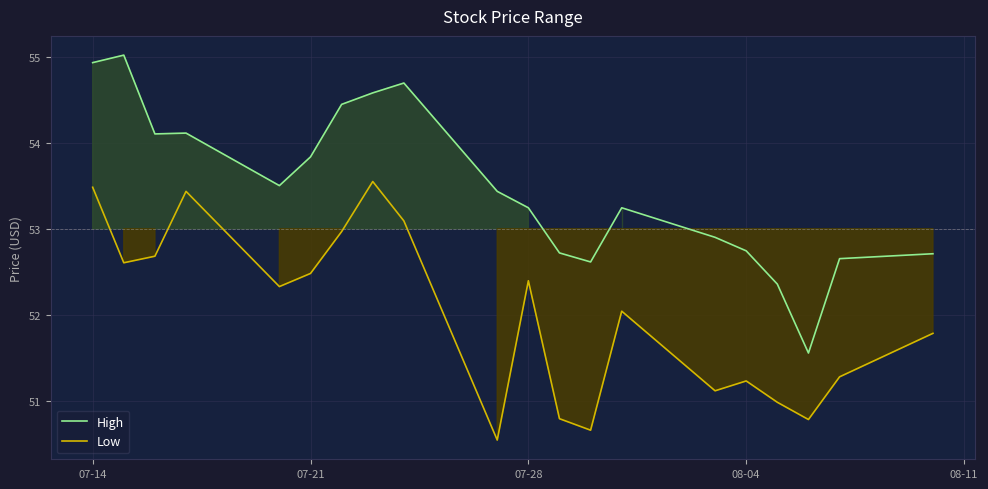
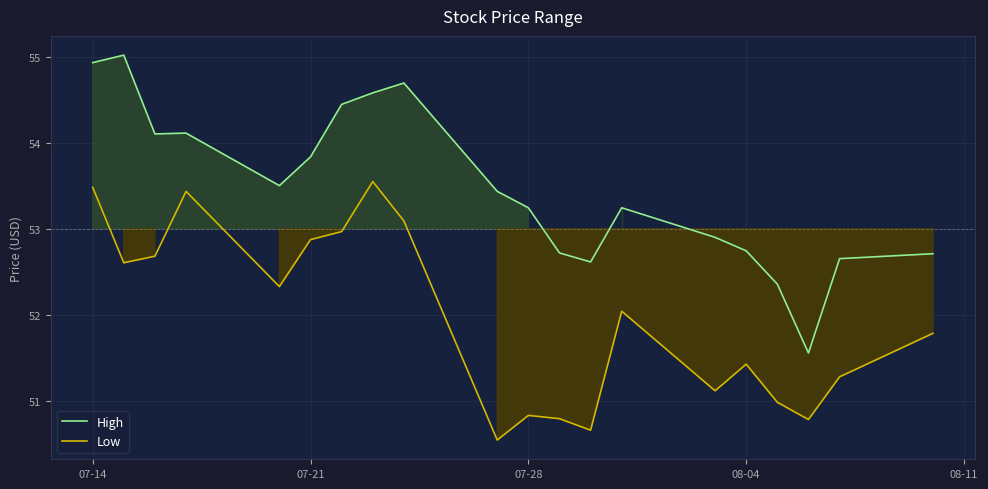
Low, 07-21: 52.5 -> 52.9
Low, 07-28: 52.4 -> 50.8
Low, 08-04: 51.2 -> 51.4
